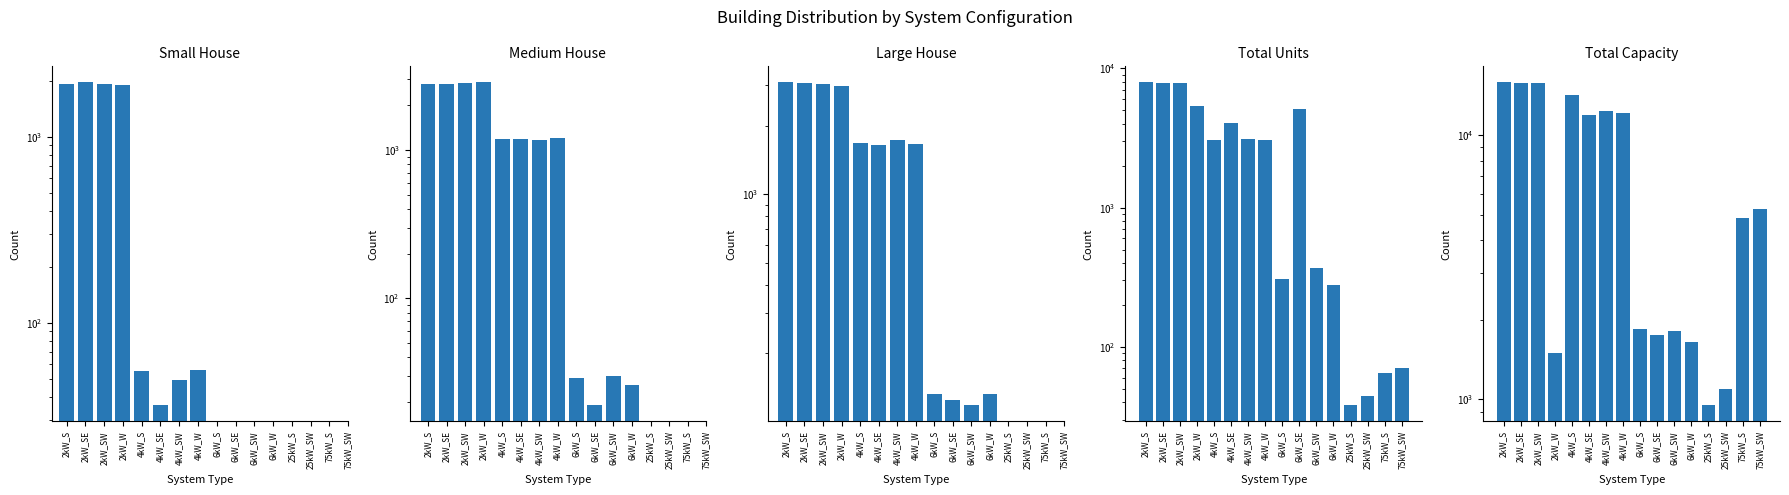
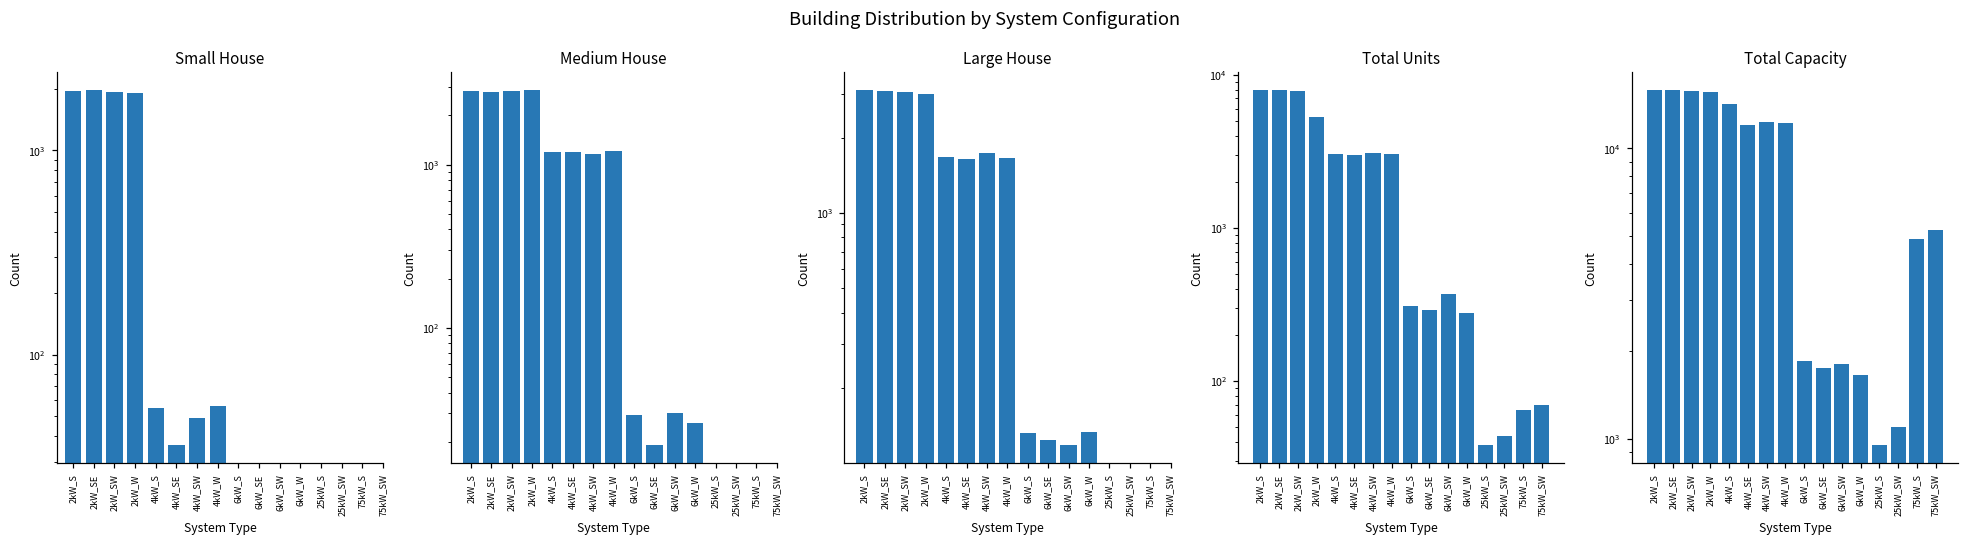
Total Units, 4kW_SE: 4000 -> 3000
Total Units, 6kW_SE: 5100 -> 290
Total Capacity, 2kW_W: 1500 -> 16000
